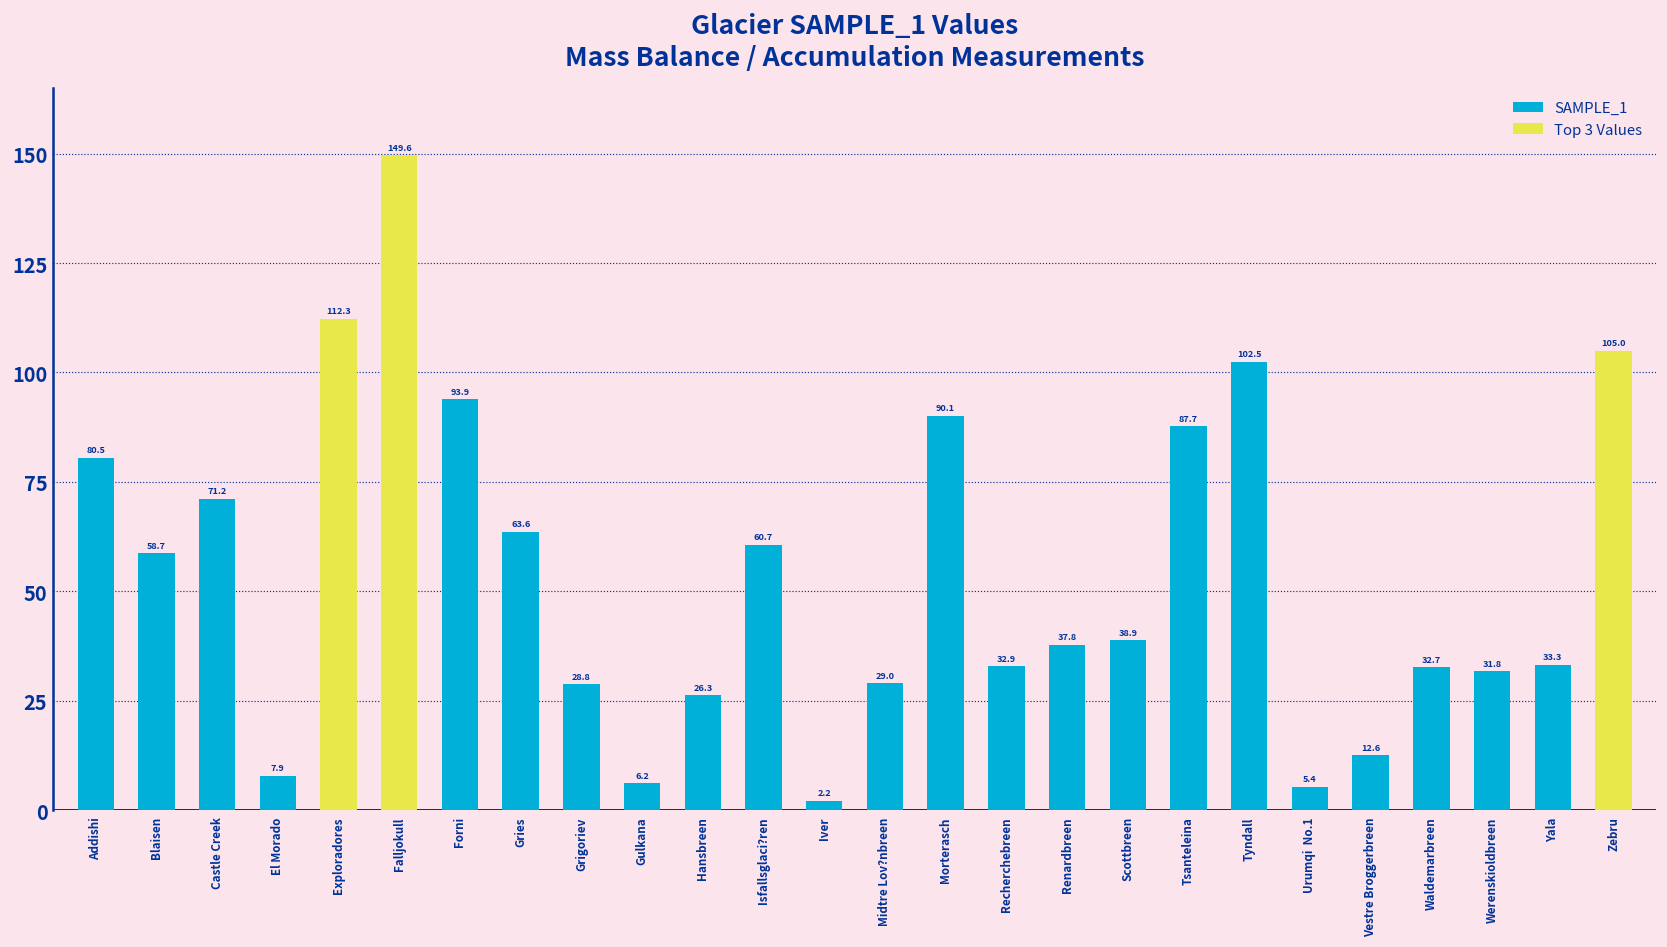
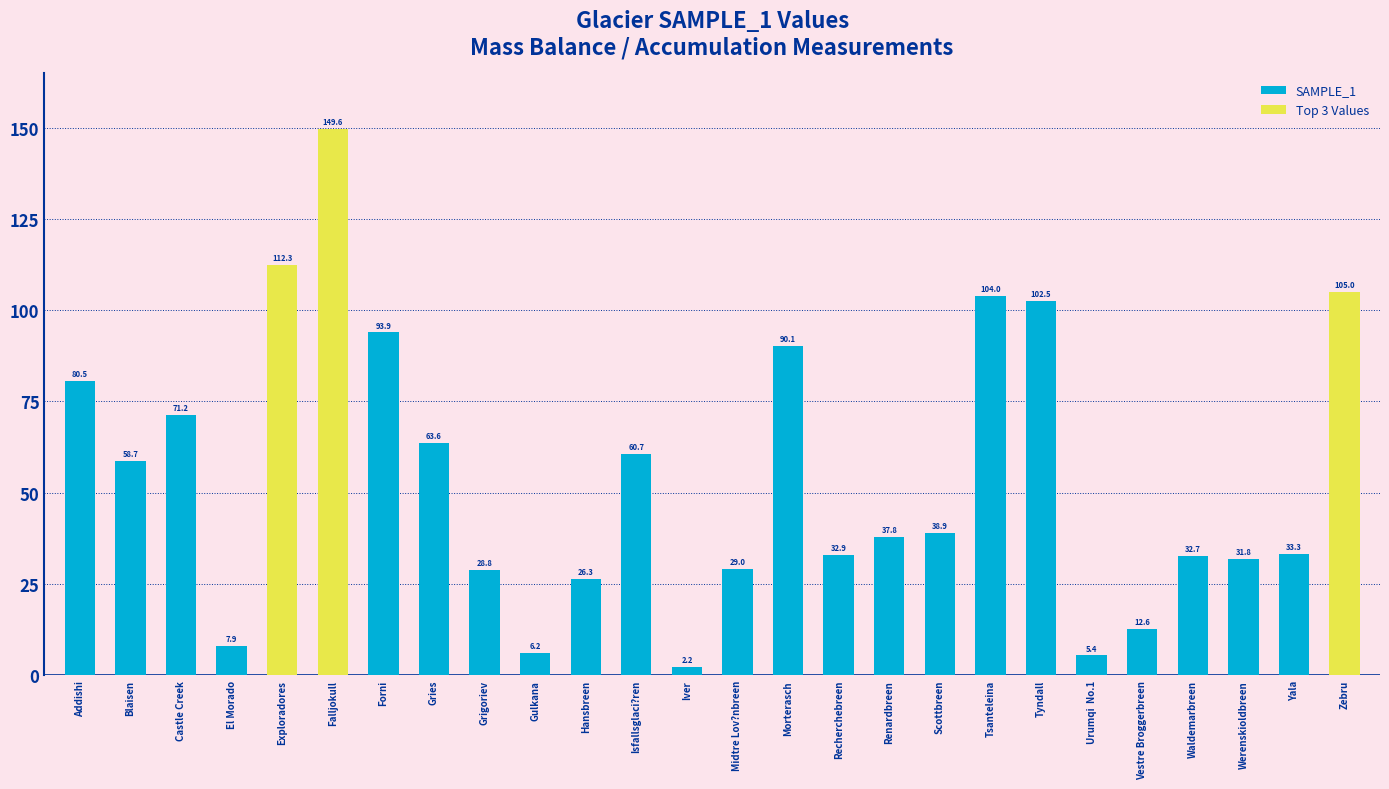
Tsanteleina: 87.7 -> 104.0
